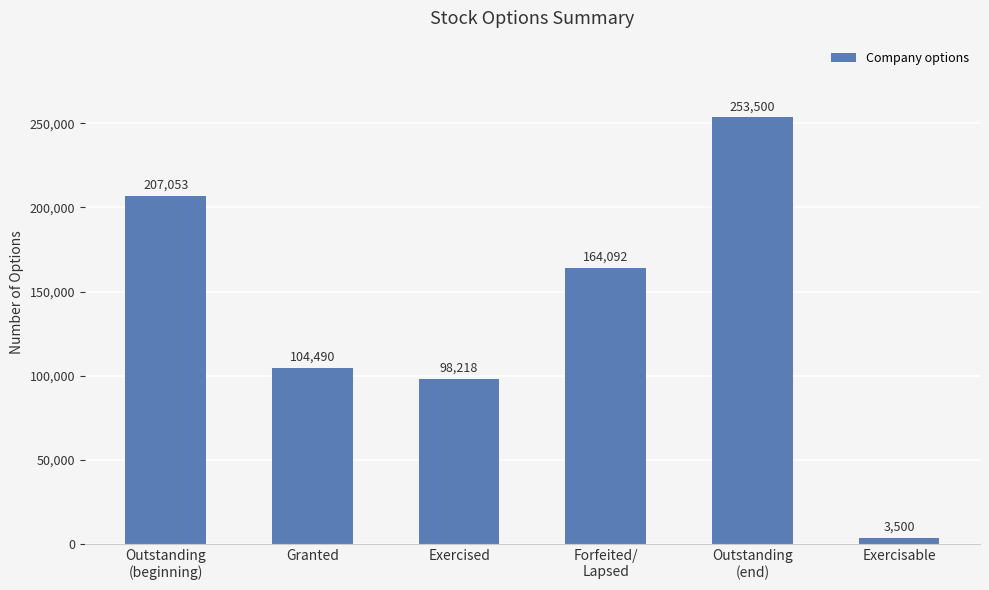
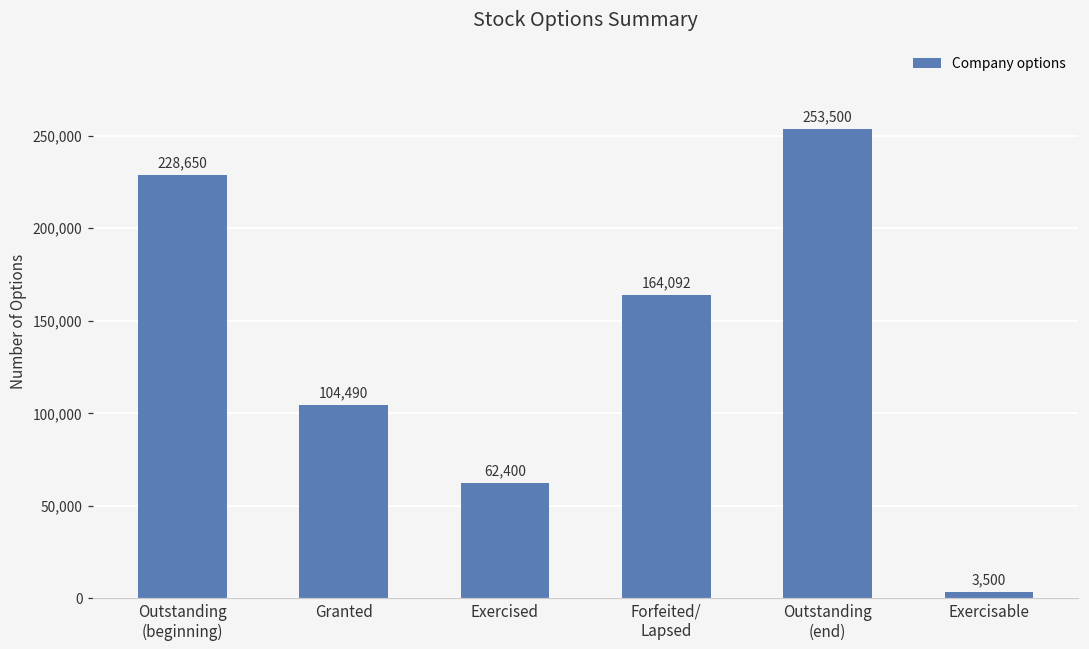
Outstanding (beginning): 207,053 -> 228,650
Exercised: 98,218 -> 62,400
